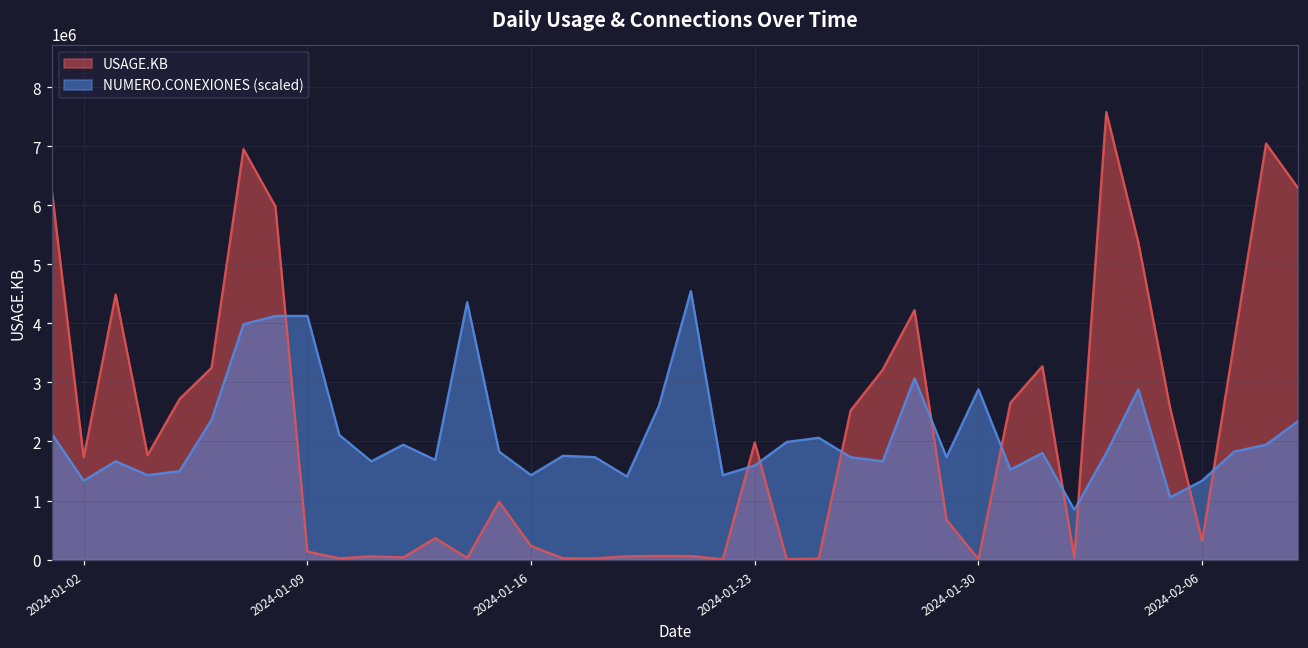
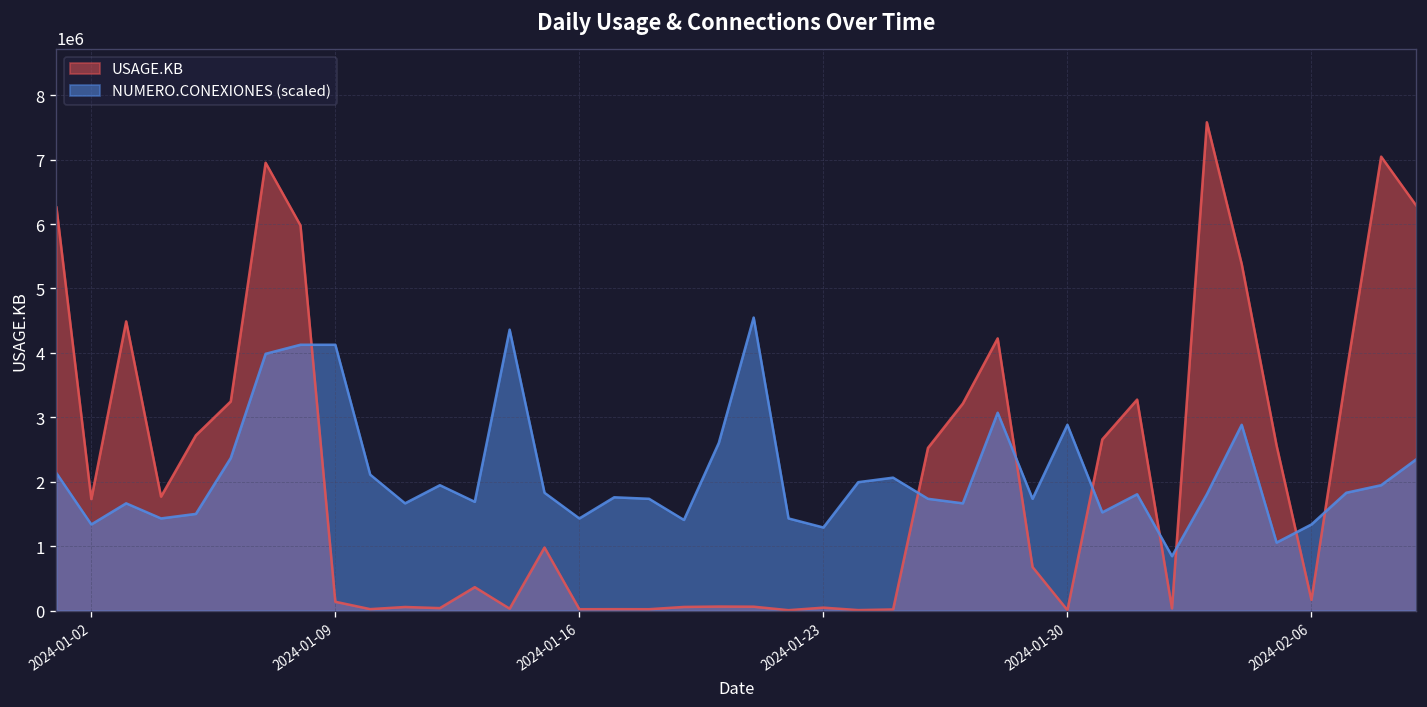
USAGE.KB, 2024-01-16: 200000 -> 0
USAGE.KB, 2024-01-23: 2000000 -> 0
NUMERO.CONEXIONES (scaled), 2024-01-23: 1600000 -> 1300000
USAGE.KB, 2024-02-06: 300000 -> 200000
